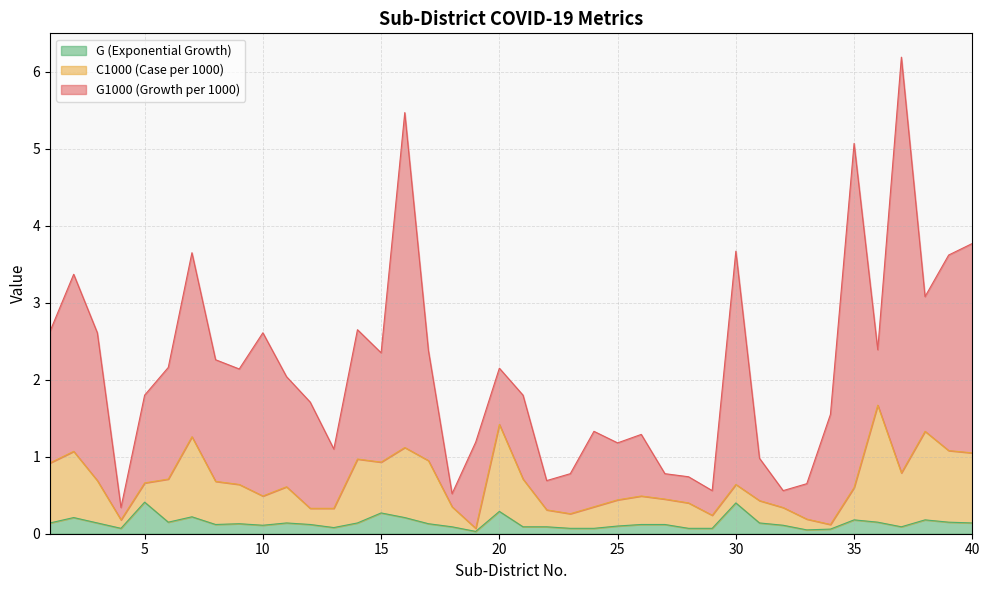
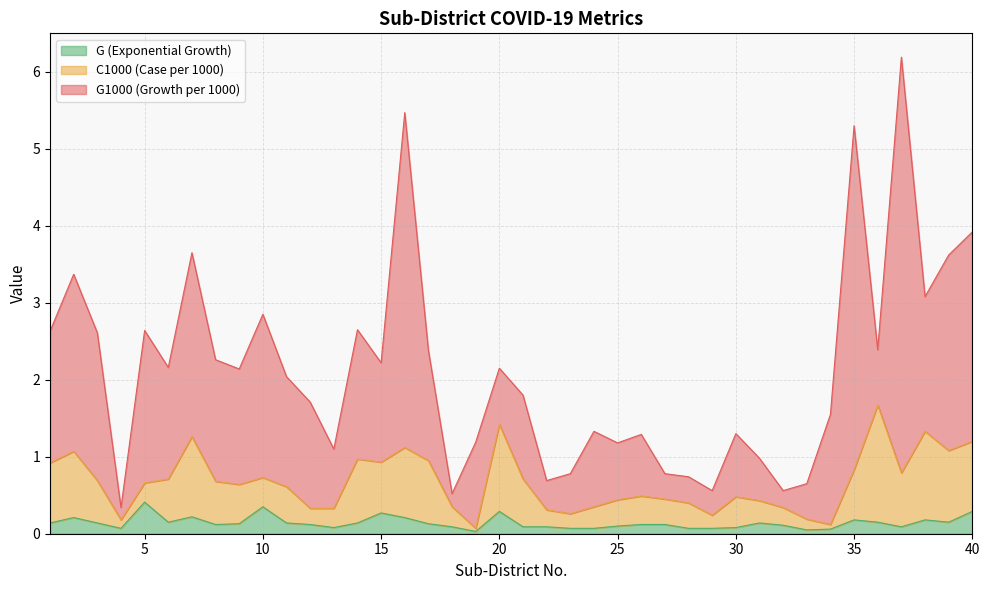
G1000 (Growth per 1000), 5: 1.1 -> 2.0
G (Exponential Growth), 10: 0.1 -> 0.4
G1000 (Growth per 1000), 15: 1.4 -> 1.3
G (Exponential Growth), 30: 0.4 -> 0.1
C1000 (Case per 1000), 30: 0.2 -> 0.4
G1000 (Growth per 1000), 30: 3.0 -> 0.8
C1000 (Case per 1000), 35: 0.4 -> 0.7
G (Exponential Growth), 40: 0.1 -> 0.3
